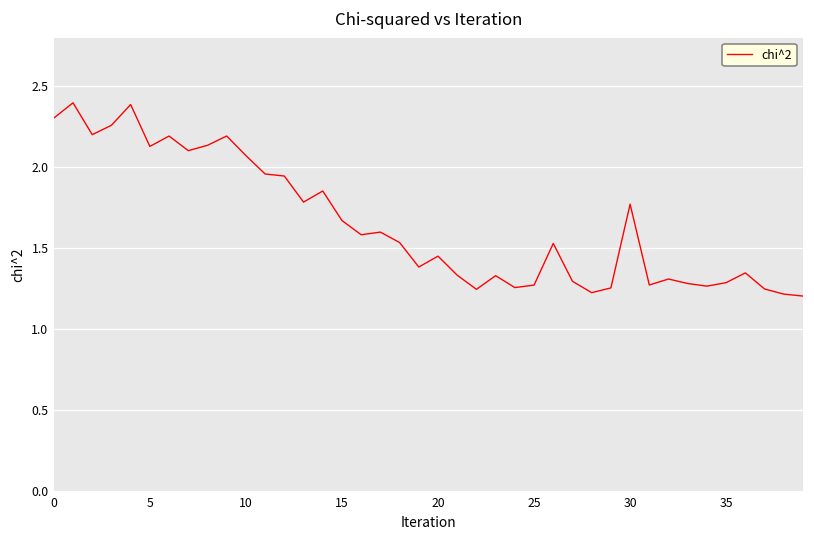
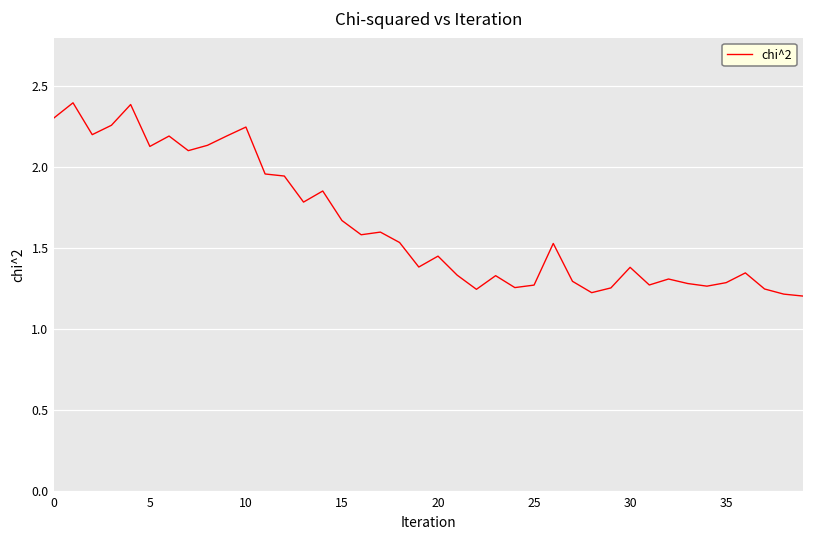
10: 2.07 -> 2.25
30: 1.77 -> 1.38
